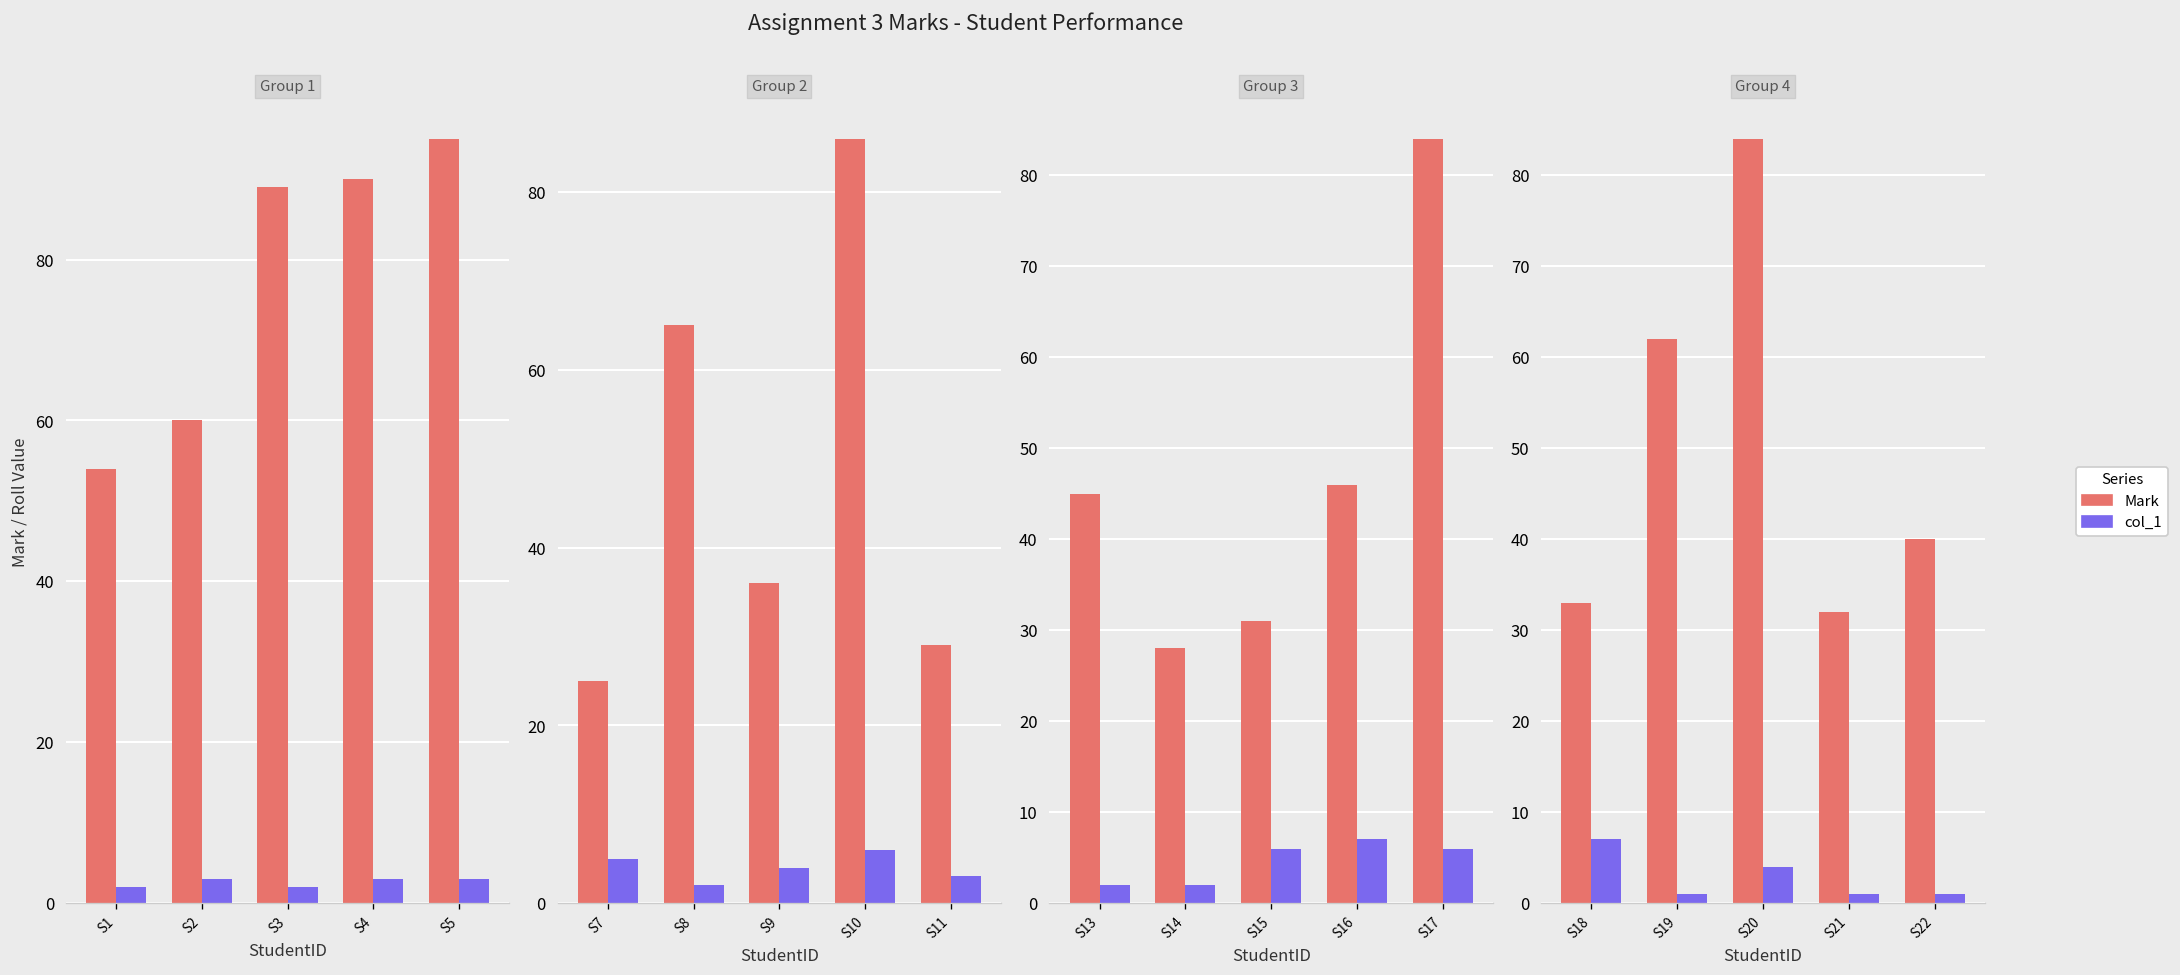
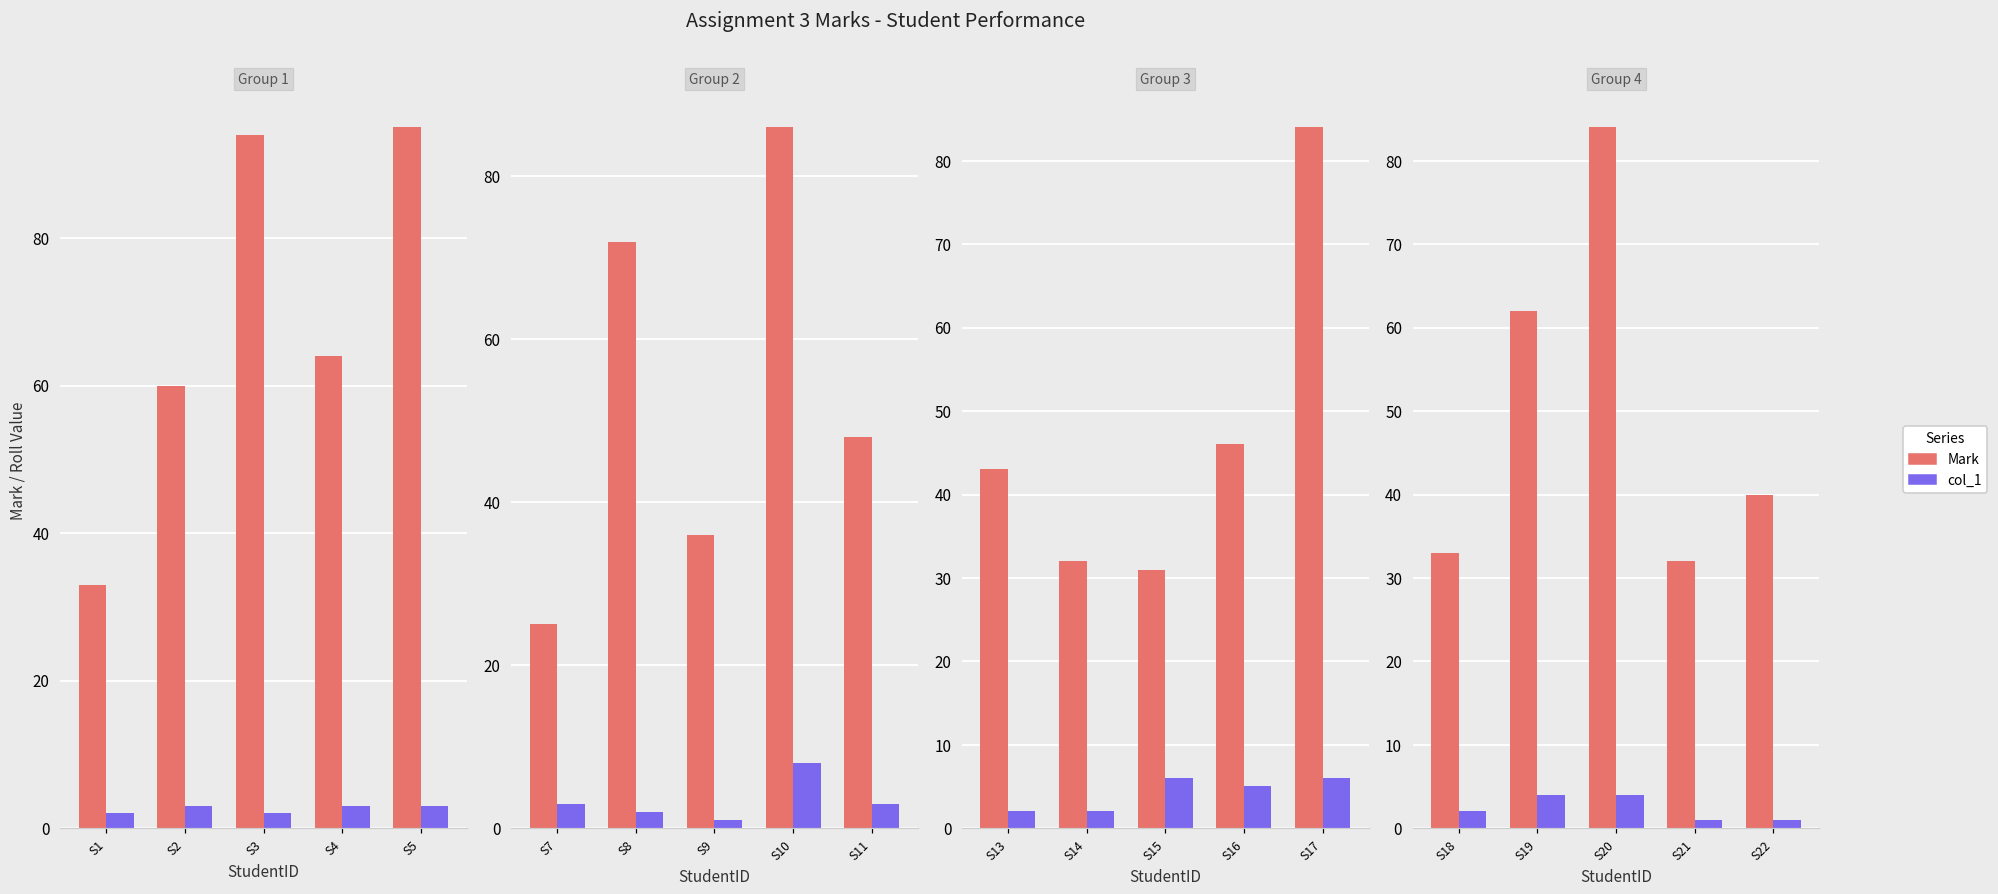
Group 1, Mark, S1: 54 -> 33
Group 1, Mark, S3: 89 -> 94
Group 1, Mark, S4: 90 -> 64
Group 2, col_1, S7: 5 -> 3
Group 2, Mark, S8: 65 -> 72
Group 2, col_1, S9: 4 -> 1
Group 2, col_1, S10: 6 -> 8
Group 2, Mark, S11: 29 -> 48
Group 3, Mark, S13: 45 -> 43
Group 3, Mark, S14: 28 -> 32
Group 3, col_1, S16: 7 -> 5
Group 4, col_1, S18: 7 -> 2
Group 4, col_1, S19: 1 -> 4
